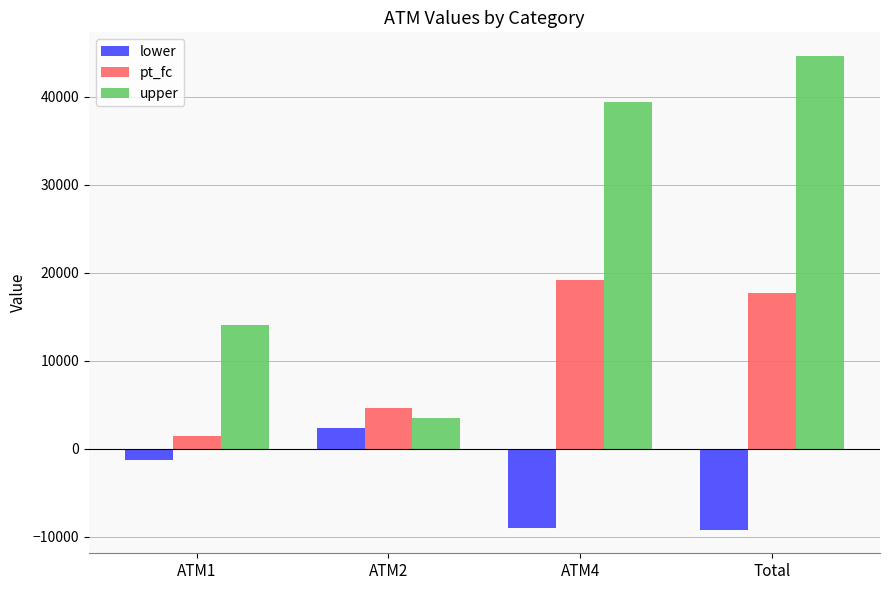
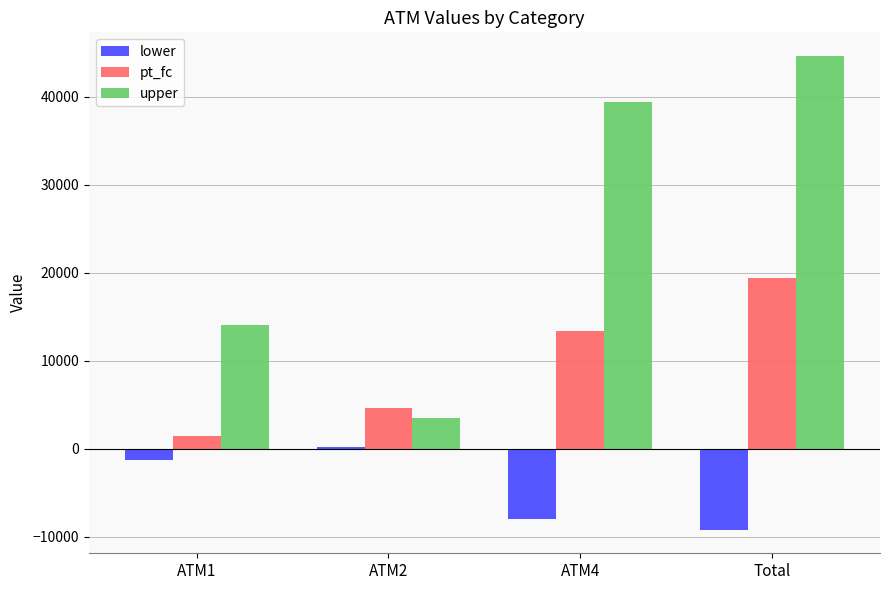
lower, ATM2: 2000 -> 0
lower, ATM4: -9000 -> -8000
pt_fc, ATM4: 19000 -> 13000
pt_fc, Total: 18000 -> 19000
